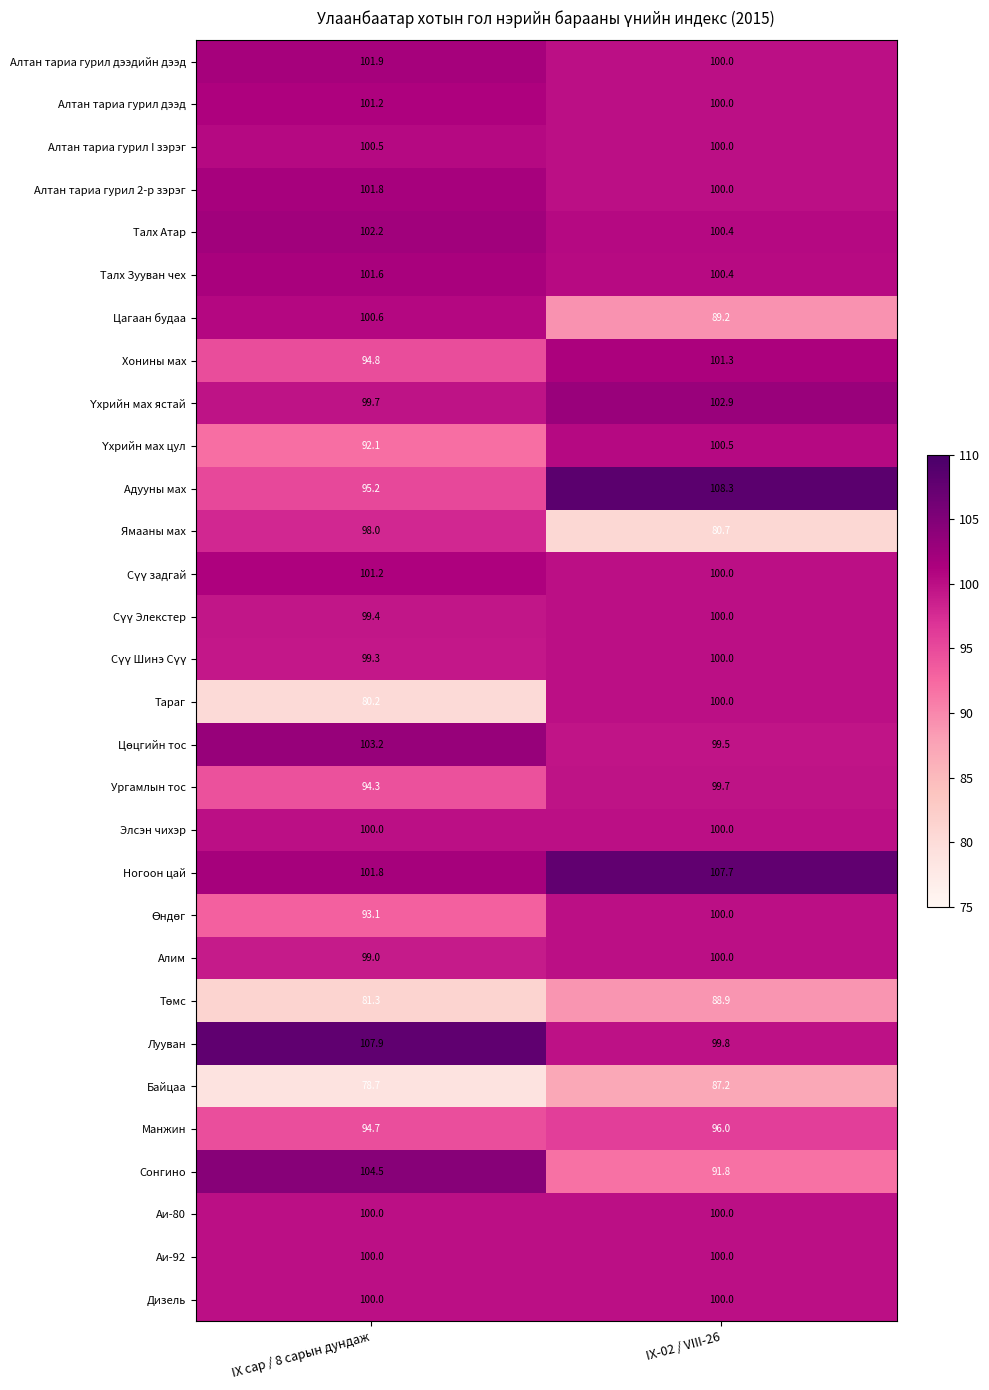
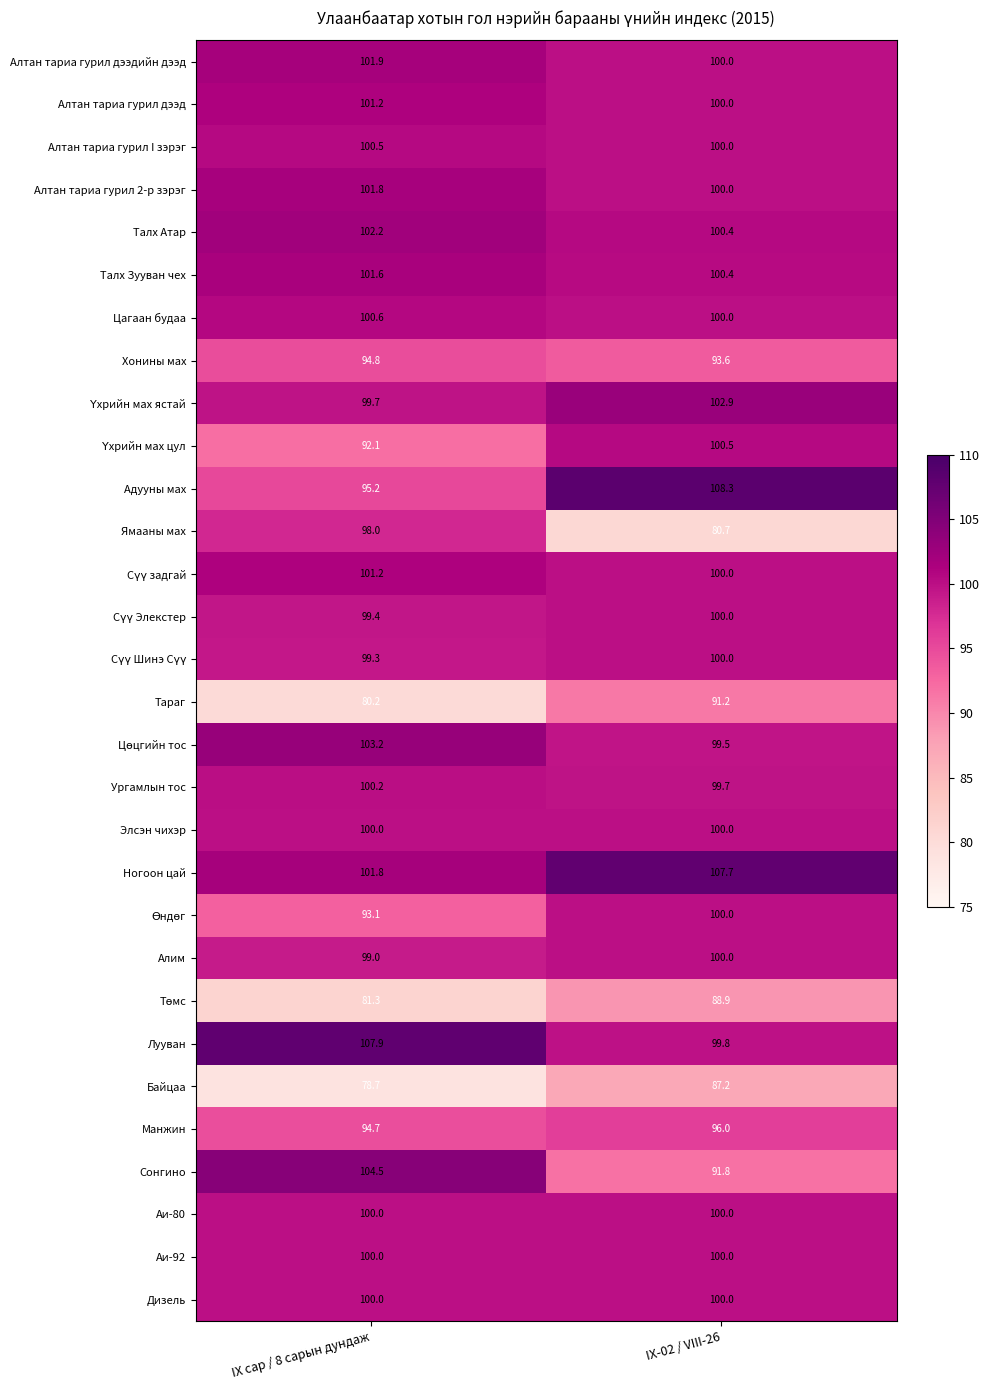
Цагаан будаа, IX-02 / VIII-26: 89.2 -> 100.0
Хонины мах, IX-02 / VIII-26: 101.3 -> 93.6
Тараг, IX-02 / VIII-26: 100.0 -> 91.2
Ургамлын тос, IX сар / 8 сарын дундаж: 94.3 -> 100.2
